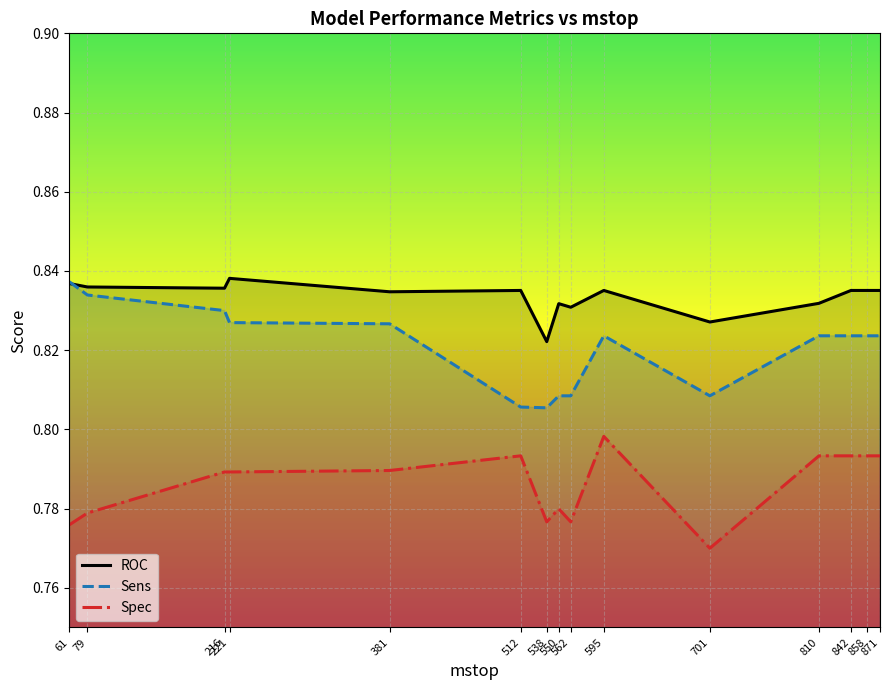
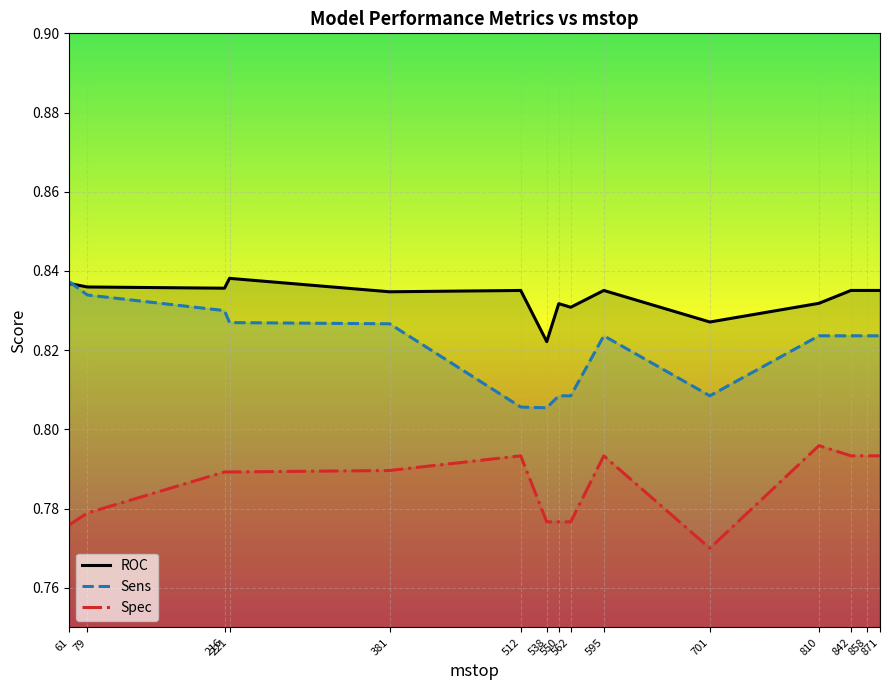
Spec, 550: 0.780 -> 0.777
Spec, 595: 0.798 -> 0.793
Spec, 810: 0.793 -> 0.796
